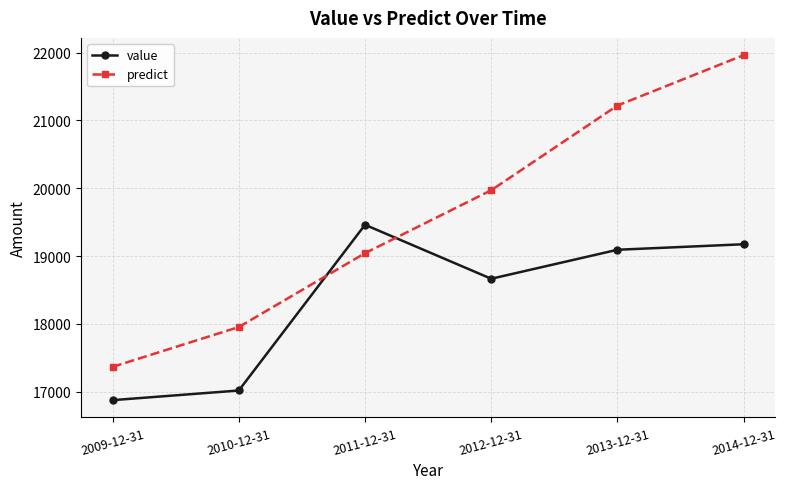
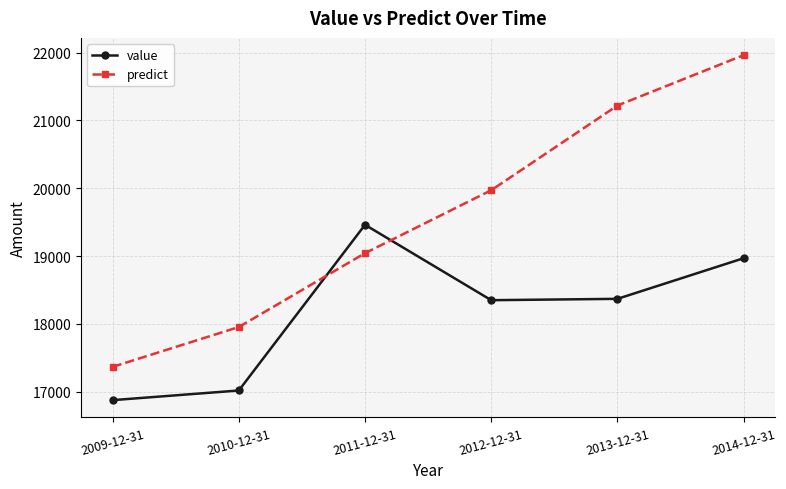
value, 2012-12-31: 18700 -> 18300
value, 2013-12-31: 19100 -> 18400
value, 2014-12-31: 19200 -> 19000
